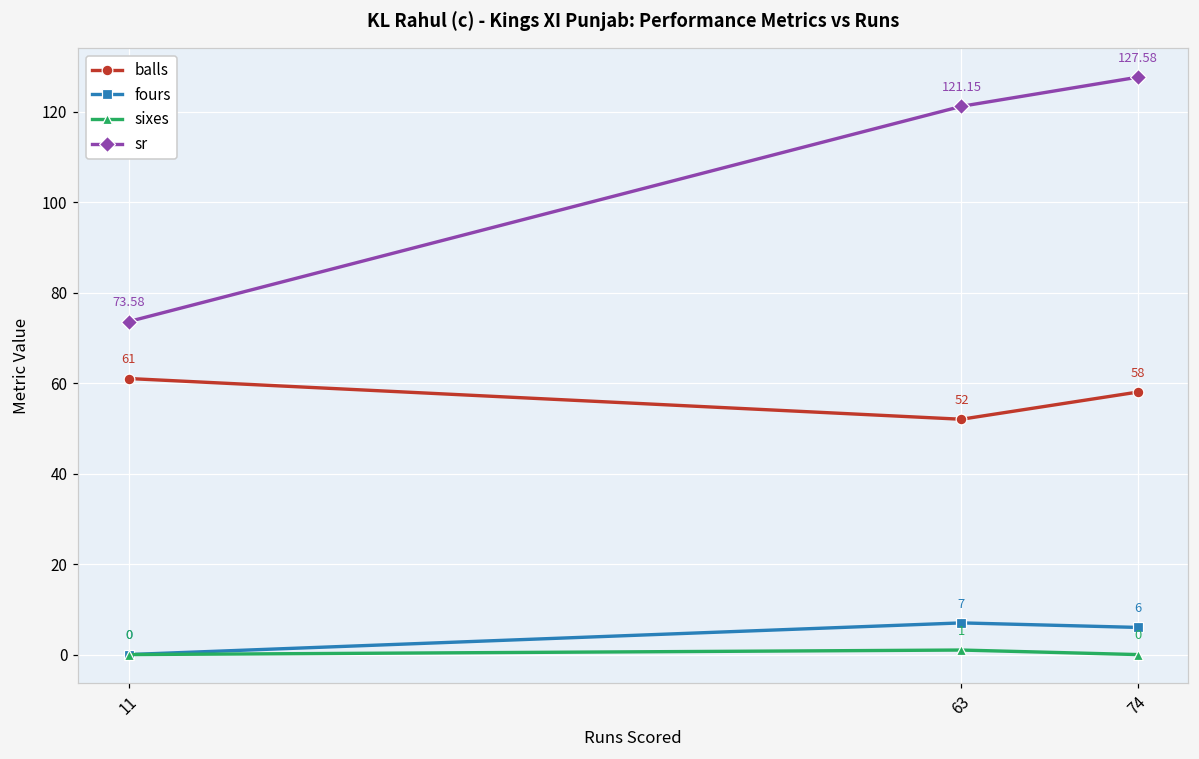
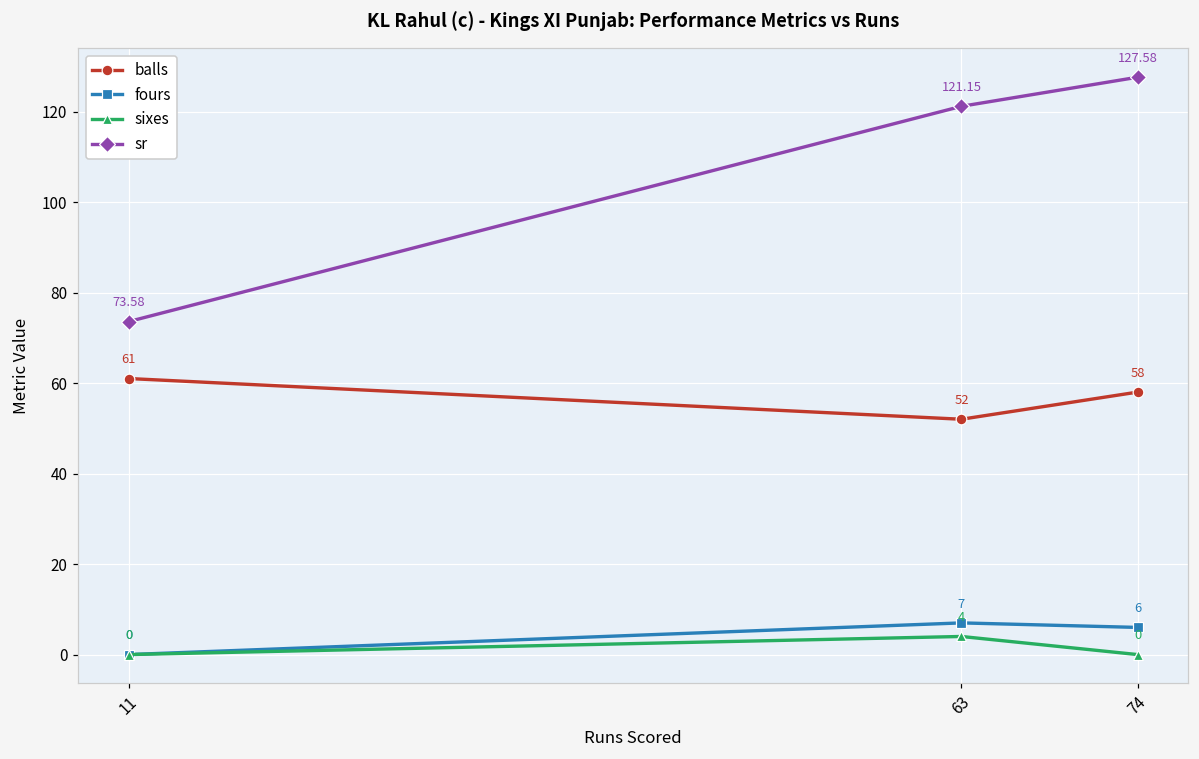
sixes, 63: 1 -> 4
